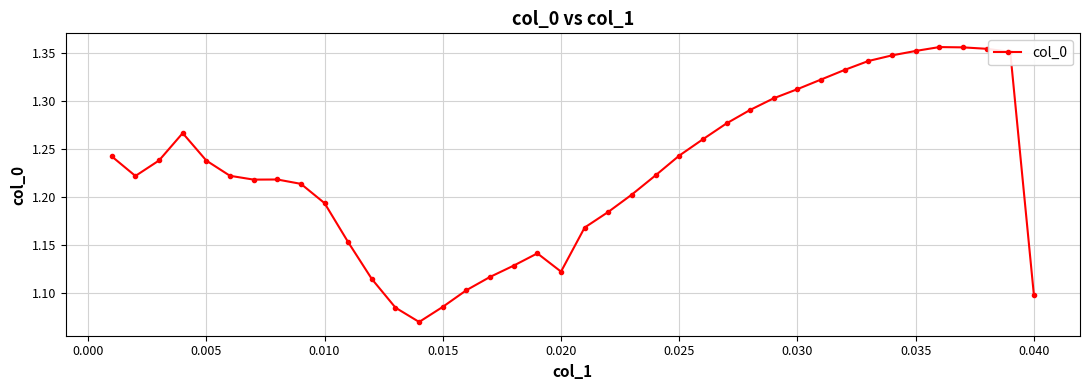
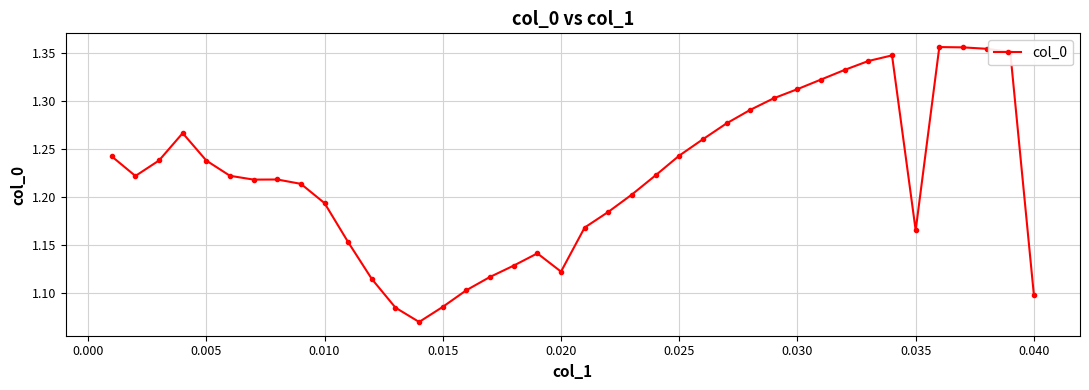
0.035: 1.35 -> 1.17
